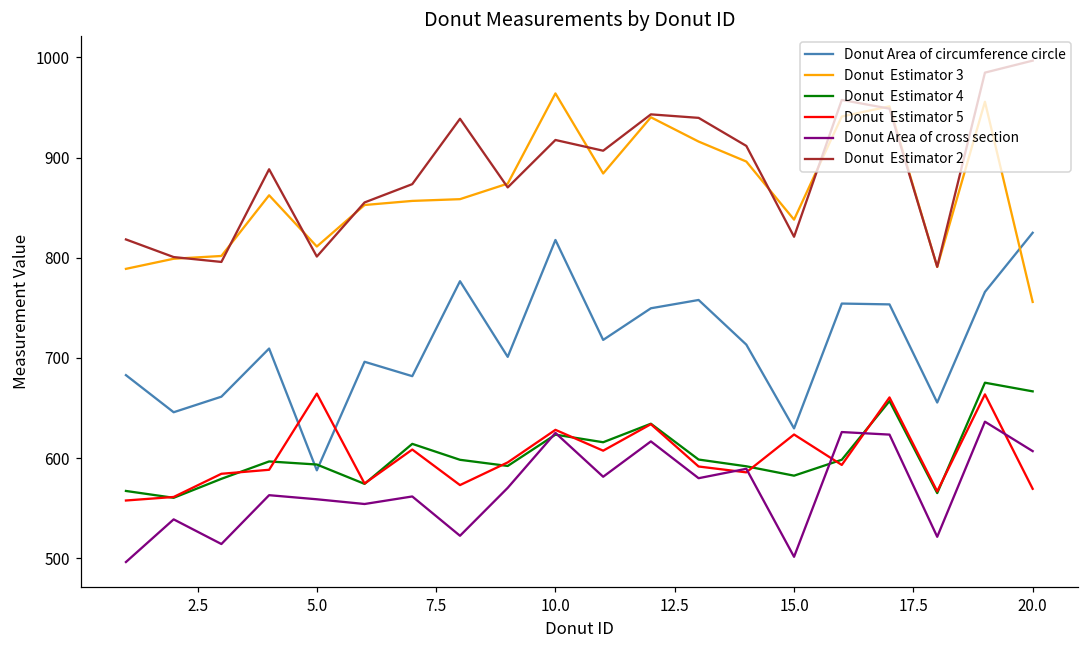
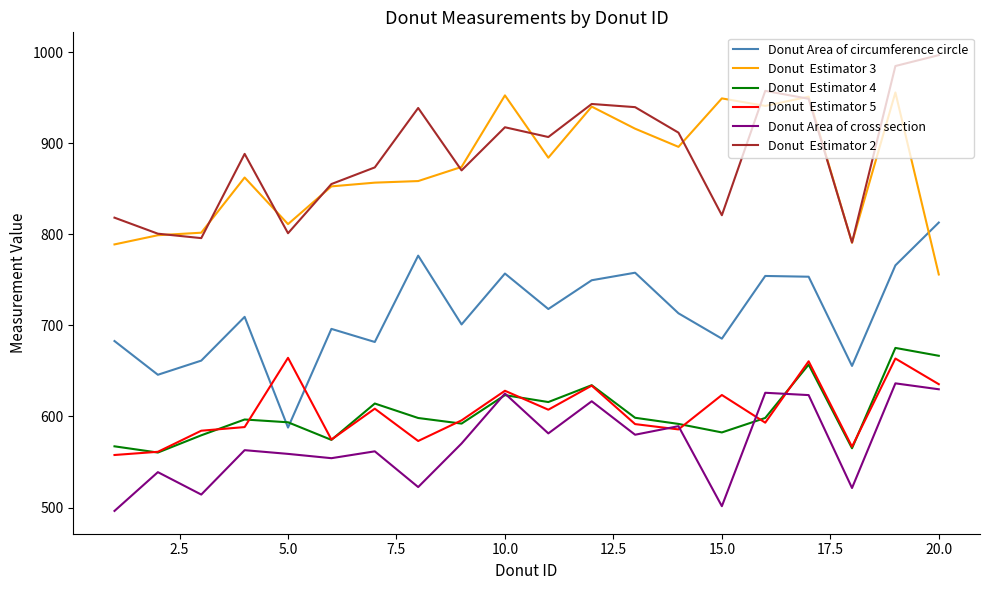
Donut Area of circumference circle, 10.0: 820 -> 760
Donut Estimator 3, 10.0: 960 -> 950
Donut Area of circumference circle, 15.0: 630 -> 690
Donut Estimator 3, 15.0: 840 -> 950
Donut Area of circumference circle, 20.0: 820 -> 810
Donut Estimator 5, 20.0: 570 -> 640
Donut Area of cross section, 20.0: 610 -> 630
